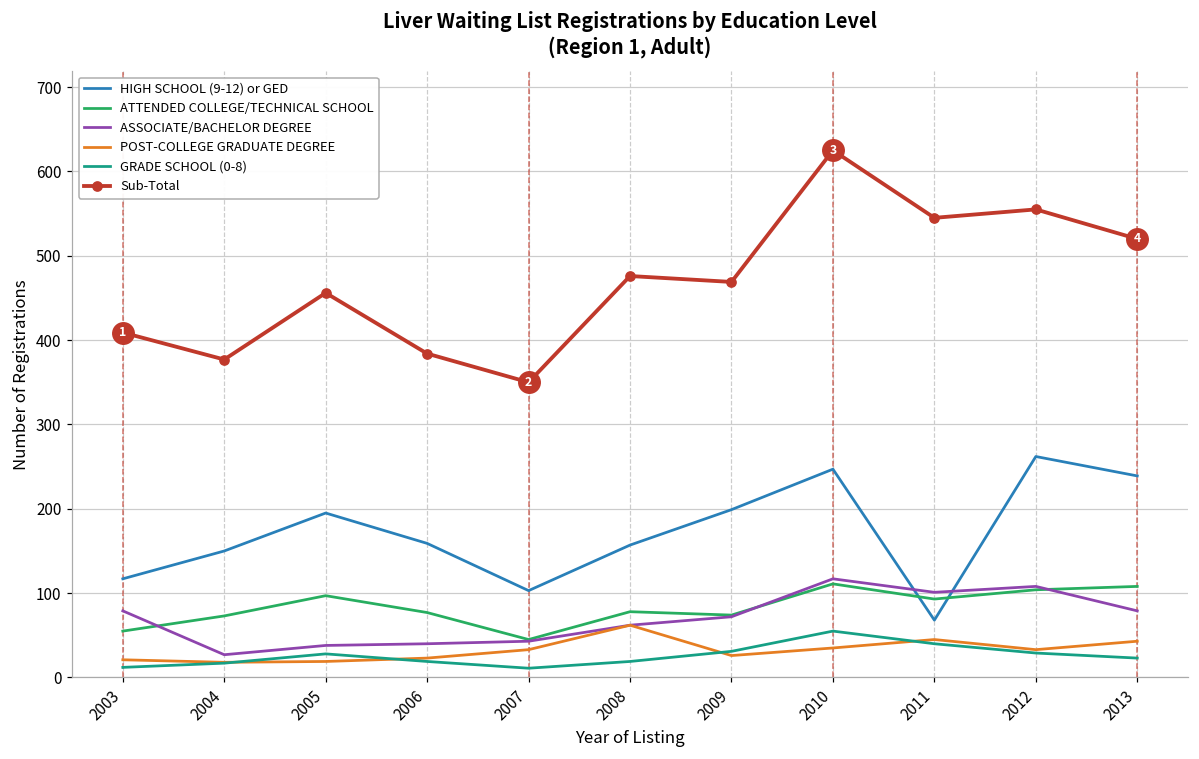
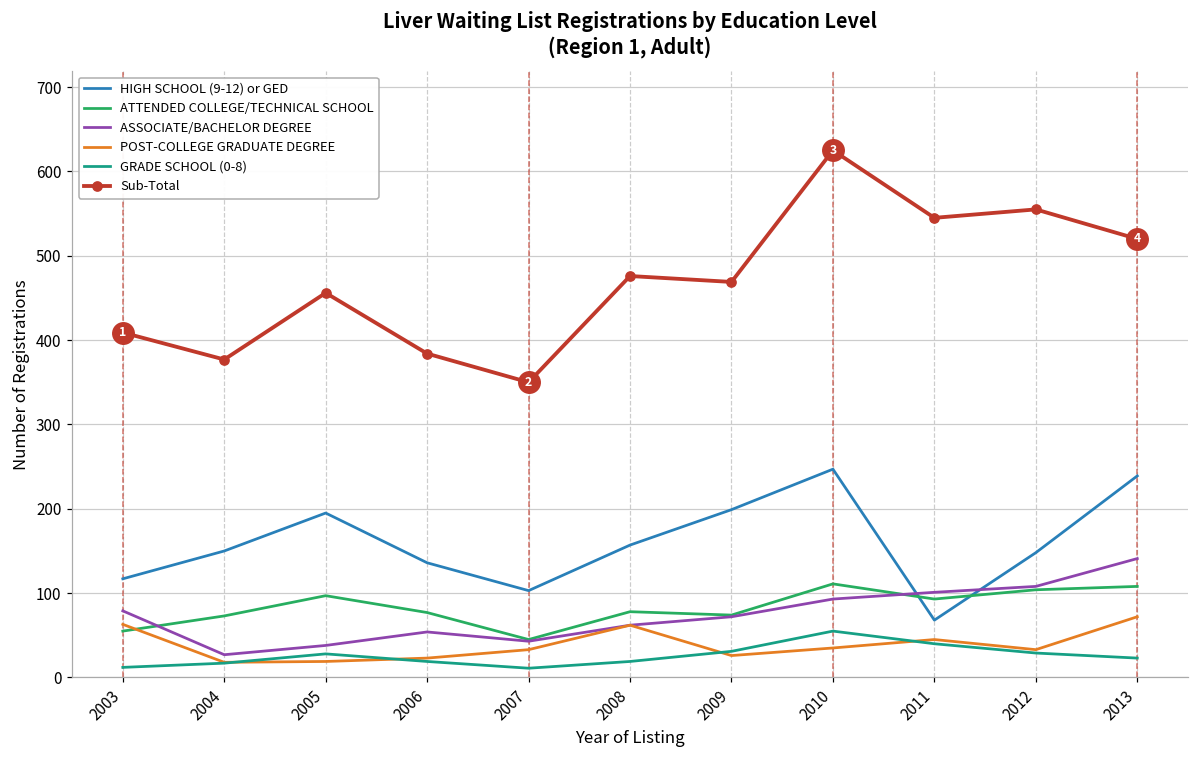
POST-COLLEGE GRADUATE DEGREE, 2003: 20 -> 60
HIGH SCHOOL (9-12) or GED, 2006: 160 -> 140
ASSOCIATE/BACHELOR DEGREE, 2006: 40 -> 50
ASSOCIATE/BACHELOR DEGREE, 2010: 120 -> 90
HIGH SCHOOL (9-12) or GED, 2012: 260 -> 150
ASSOCIATE/BACHELOR DEGREE, 2013: 80 -> 140
POST-COLLEGE GRADUATE DEGREE, 2013: 40 -> 70
